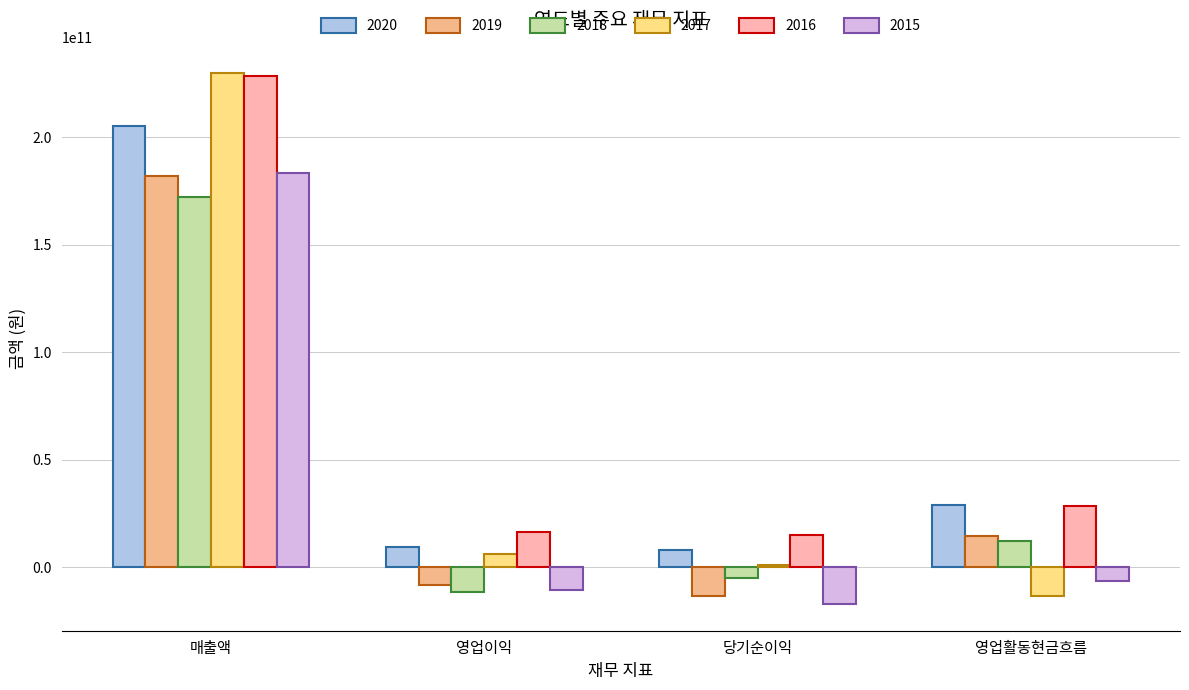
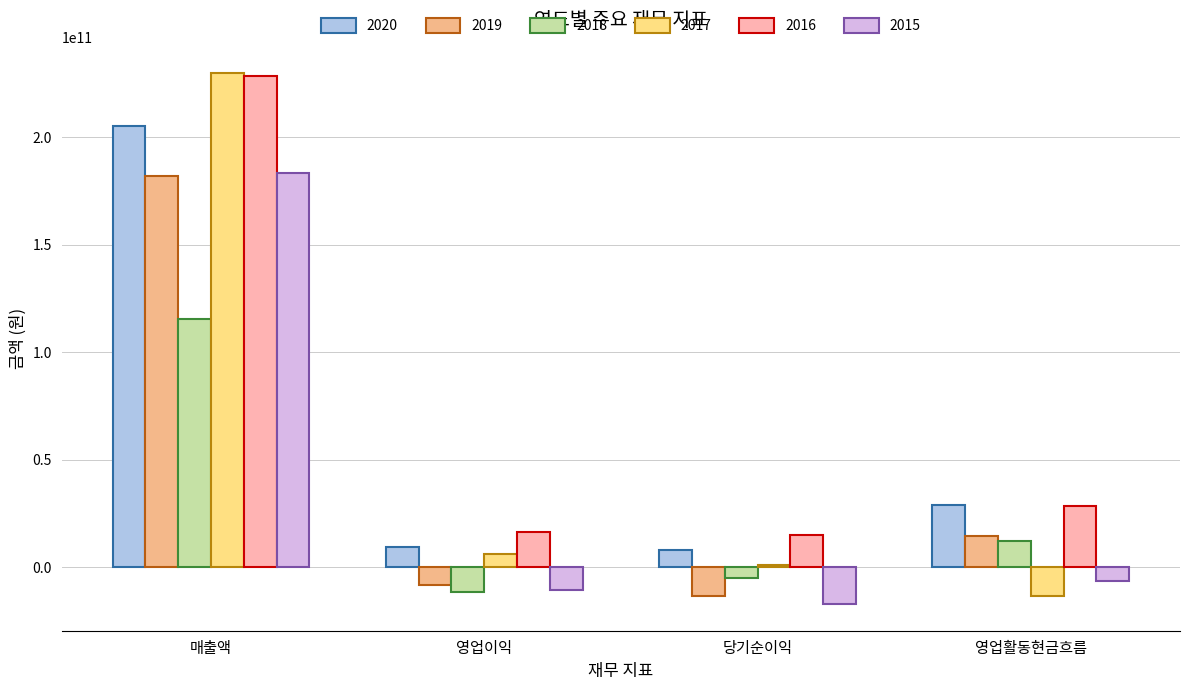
2018, 매출액: 172000000000 -> 115000000000
